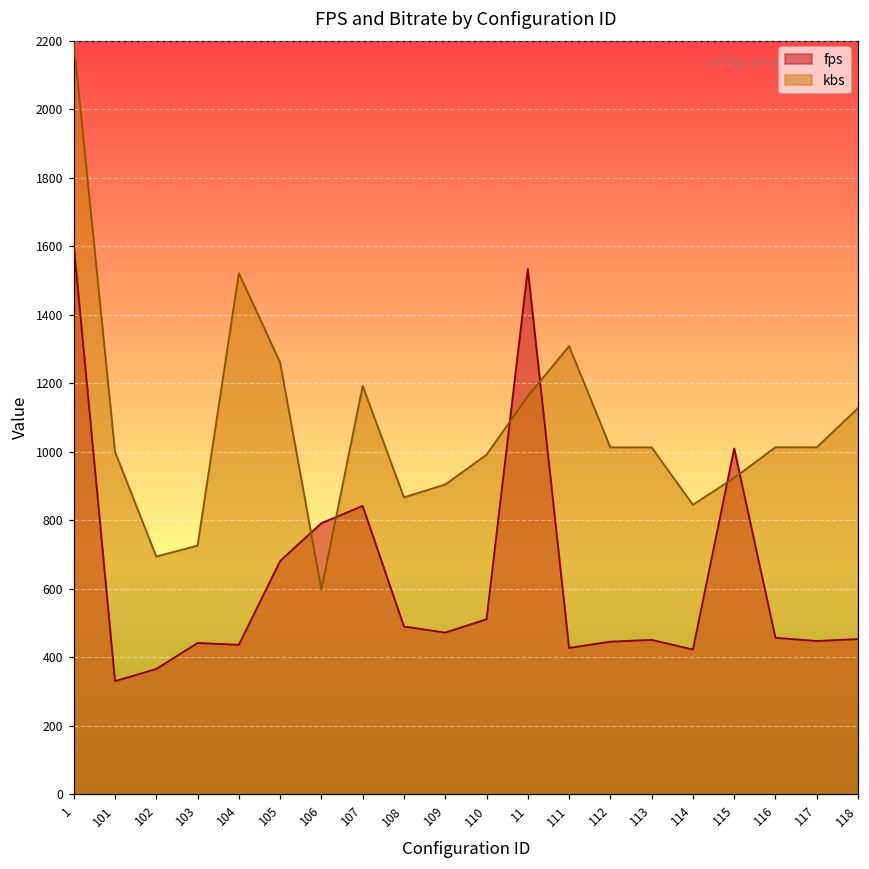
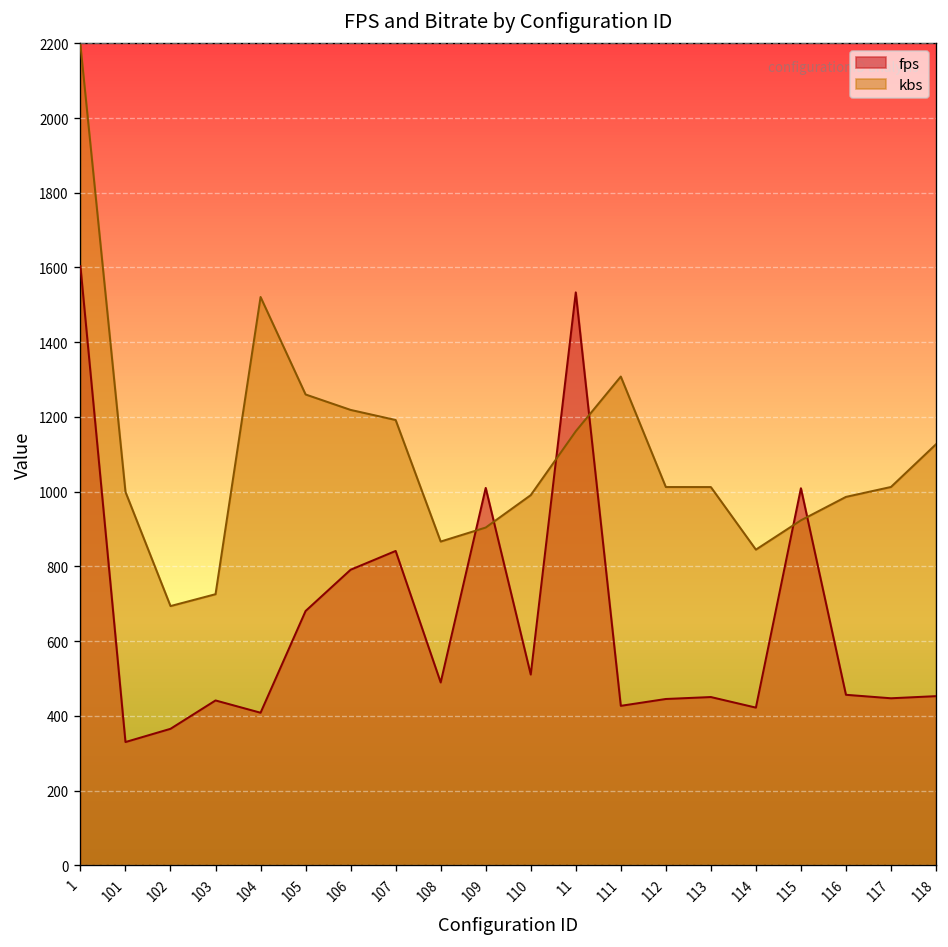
fps, 104: 440 -> 410
kbs, 106: 600 -> 1220
fps, 109: 470 -> 1010
kbs, 116: 1010 -> 990
